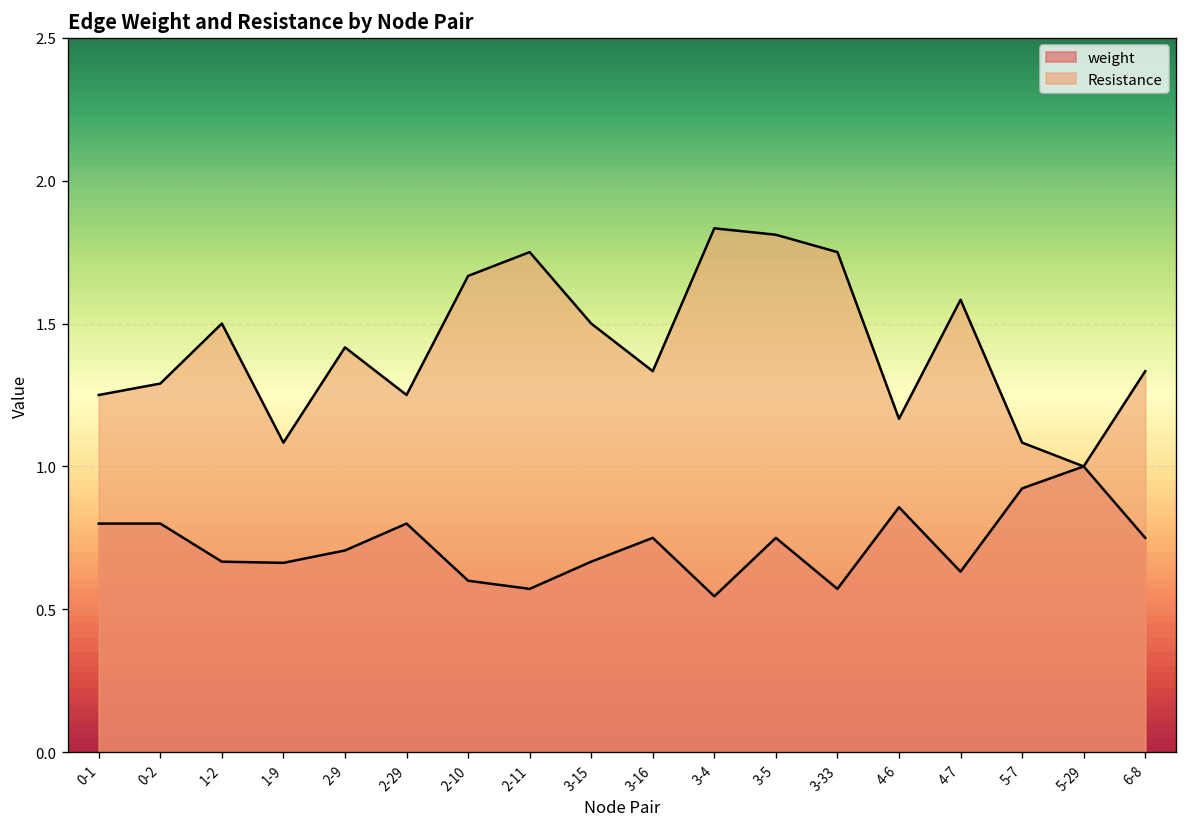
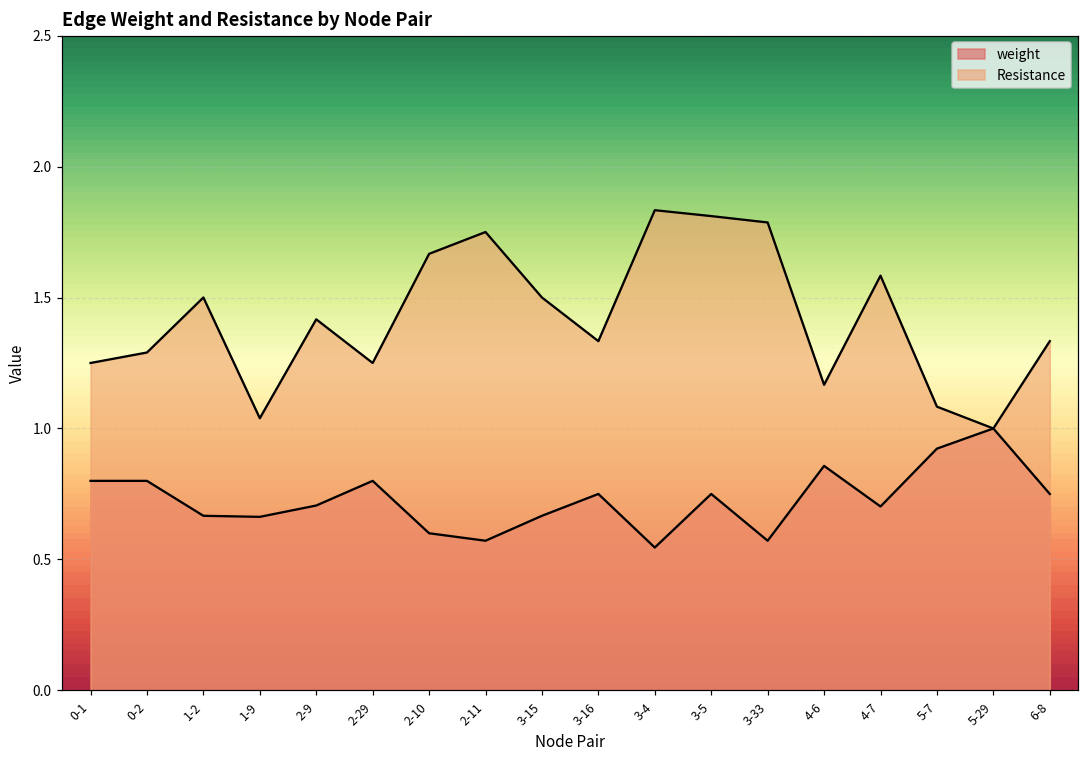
Resistance, 1-9: 1.08 -> 1.04
Resistance, 3-33: 1.75 -> 1.79
weight, 4-7: 0.63 -> 0.70
